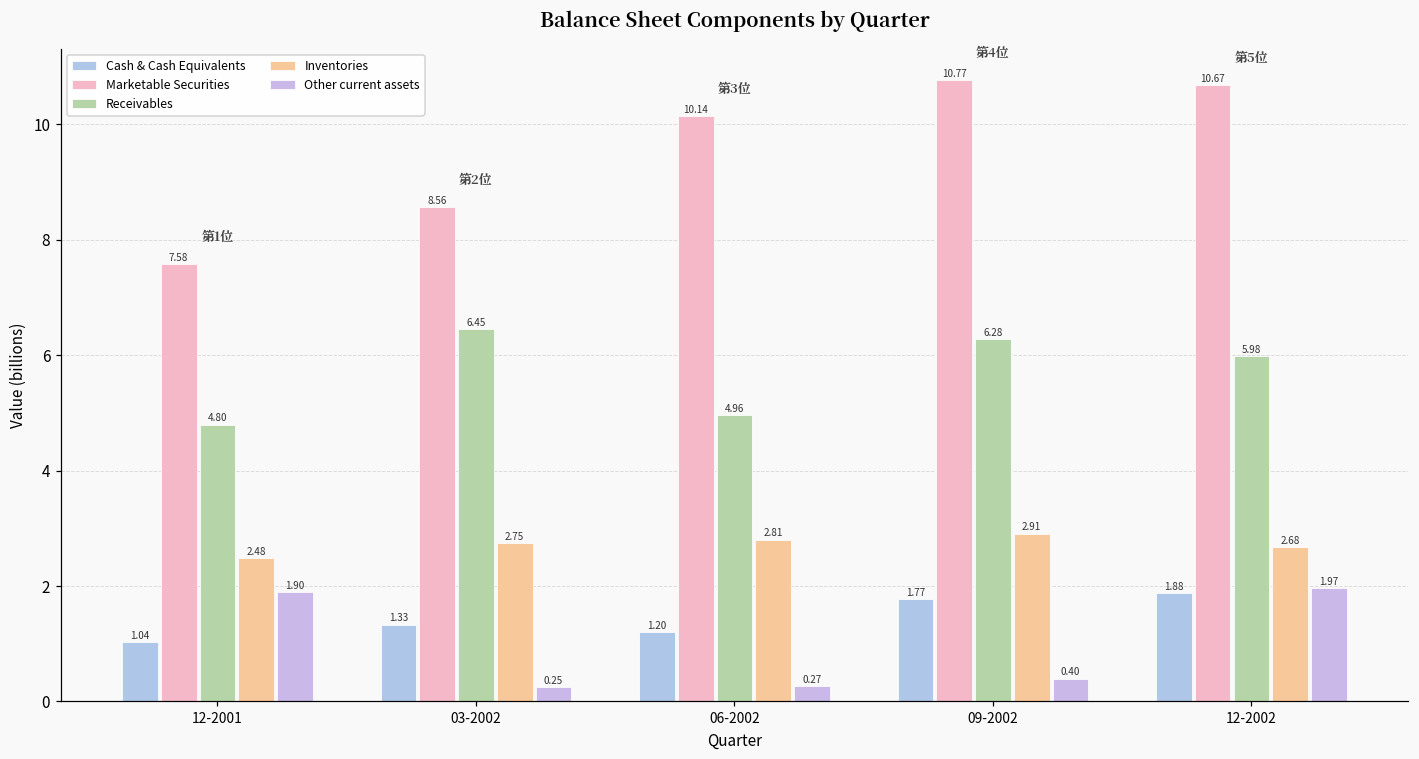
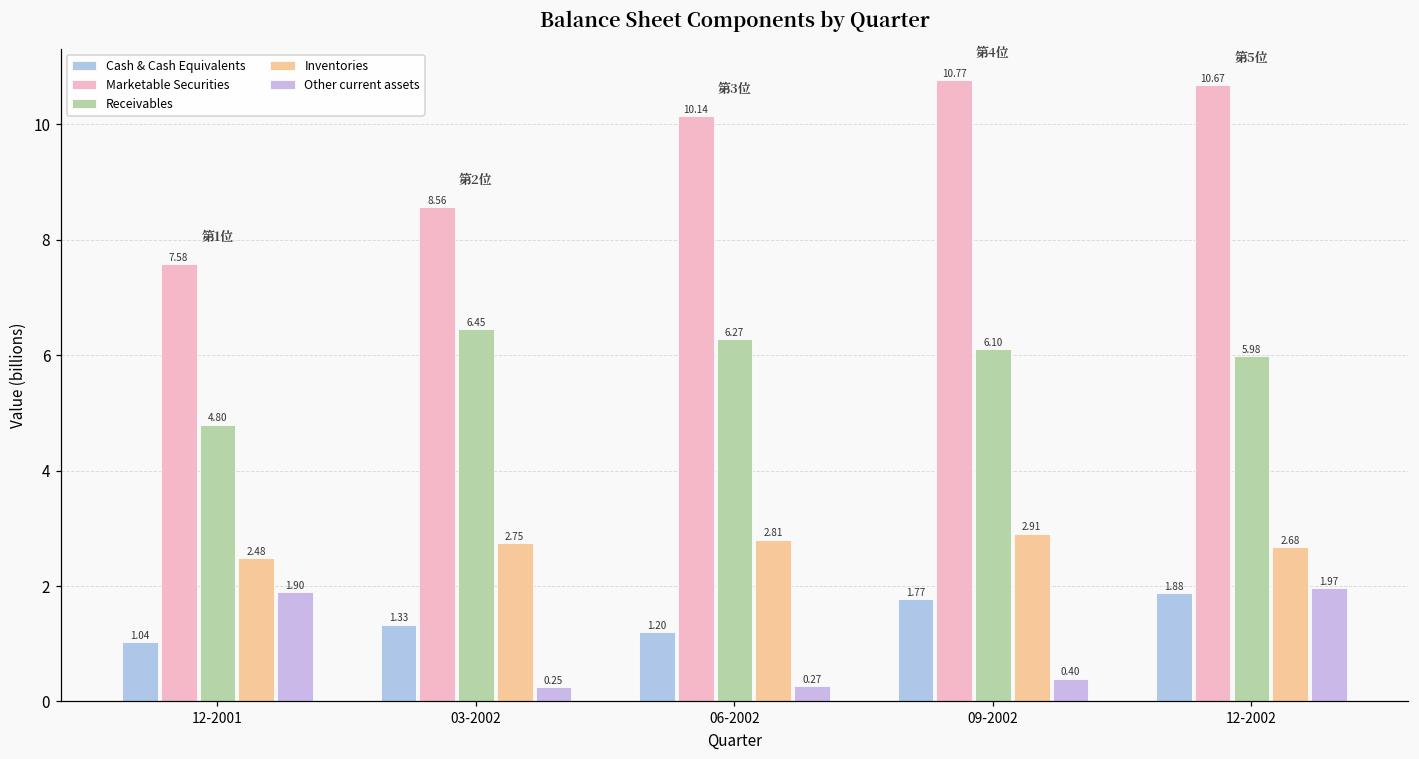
Receivables, 06-2002: 4.96 -> 6.27
Receivables, 09-2002: 6.28 -> 6.10
